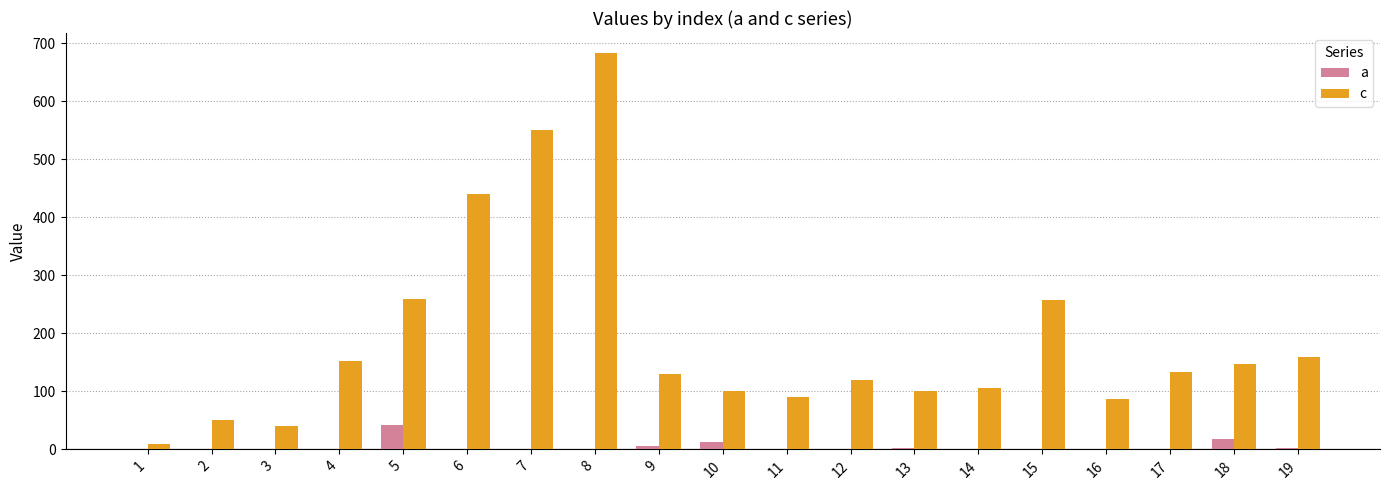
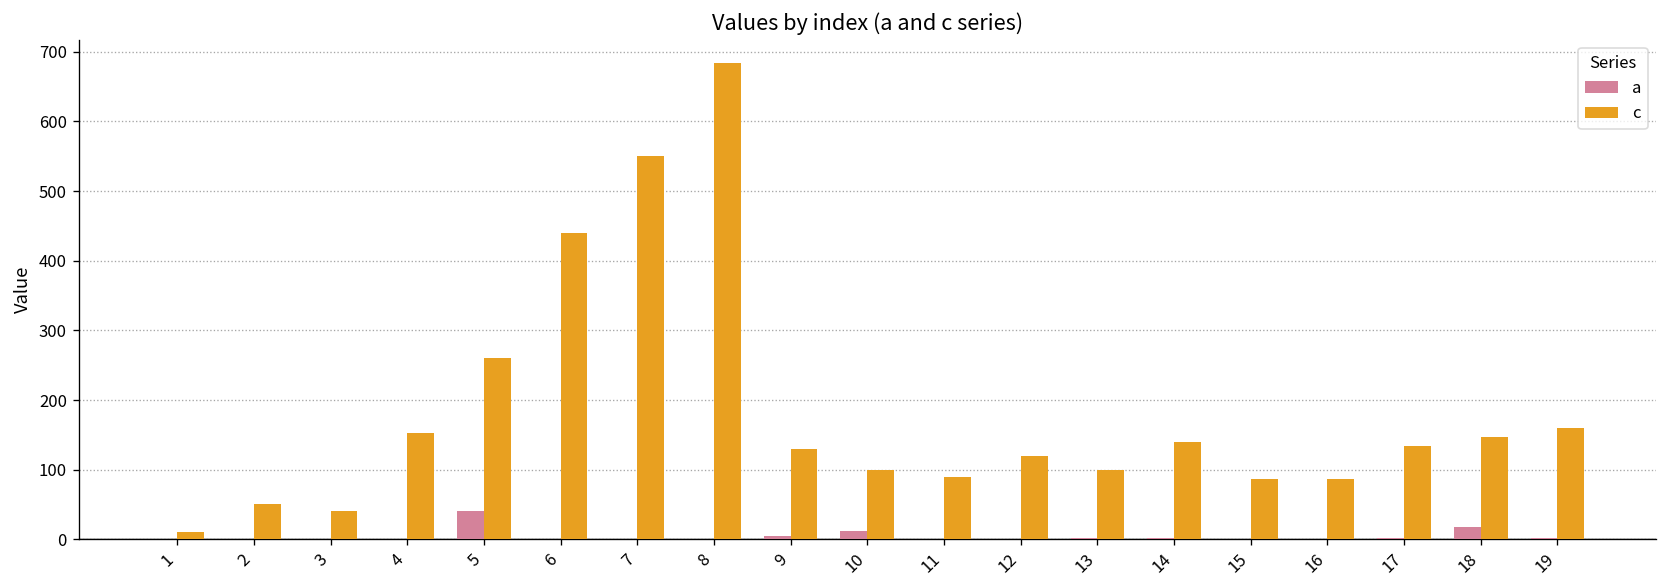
c, 14: 110 -> 140
c, 15: 260 -> 90
